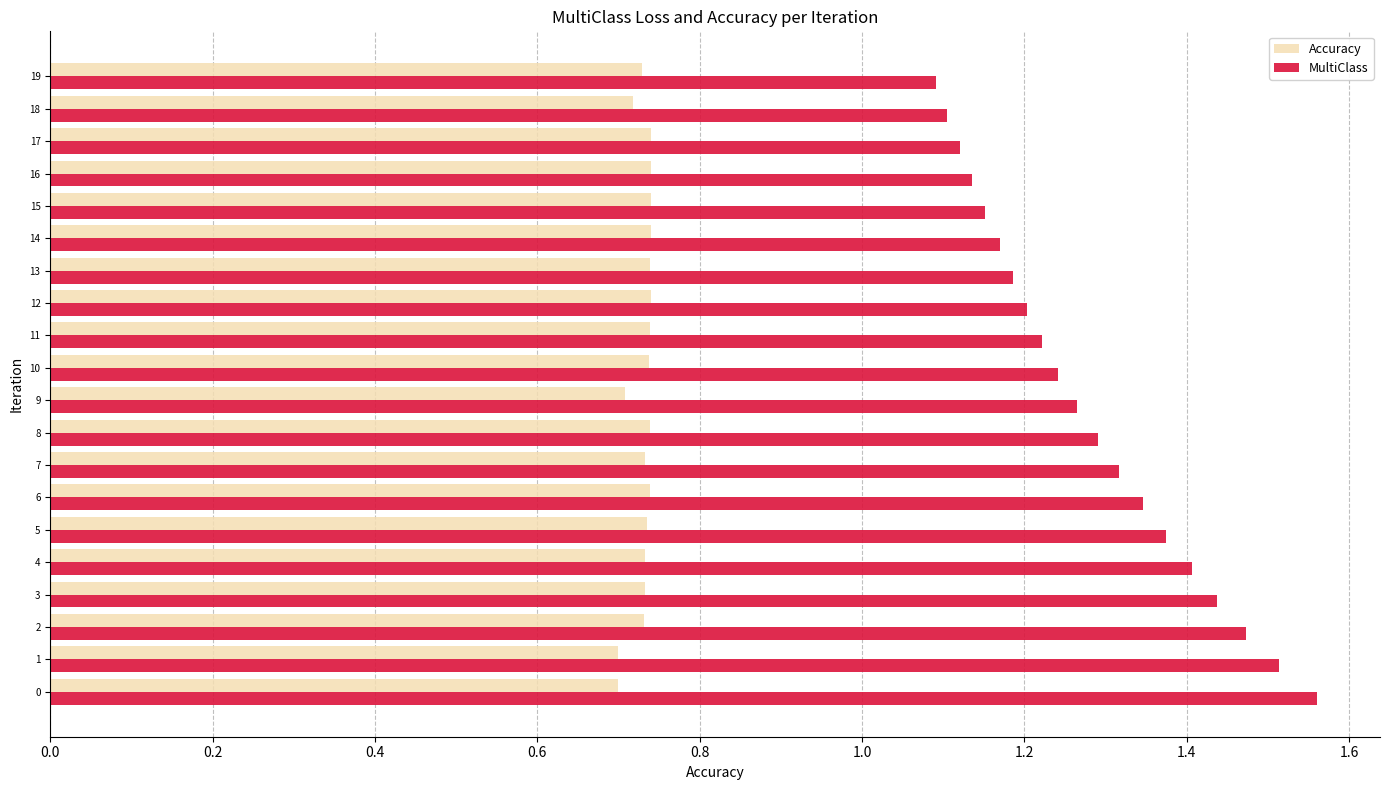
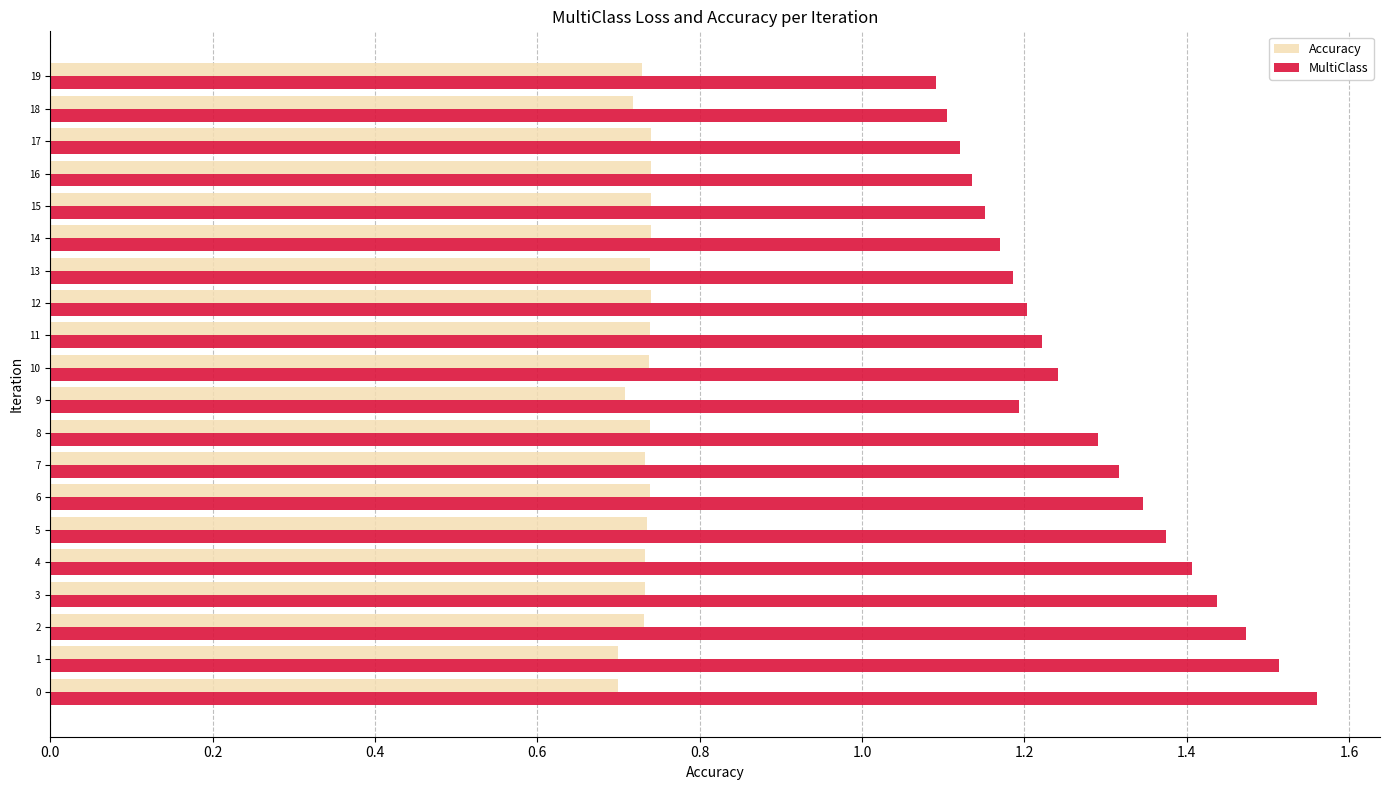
MultiClass, 9: 1.27 -> 1.19
